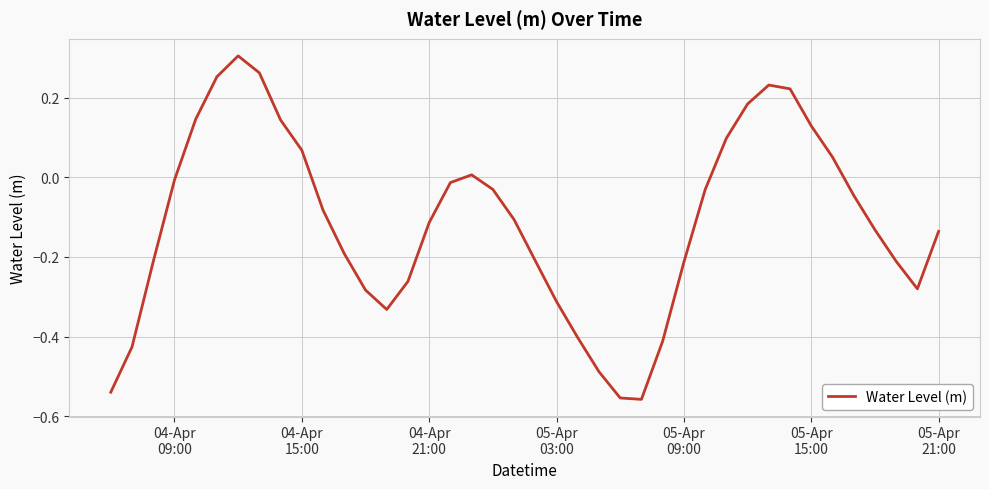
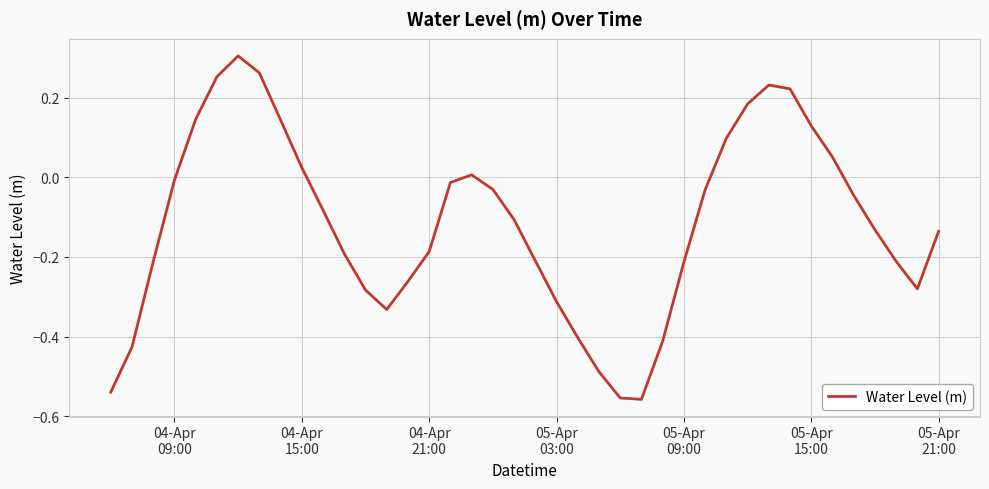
04-Apr 15:00: 0.07 -> 0.02
04-Apr 21:00: -0.11 -> -0.19
